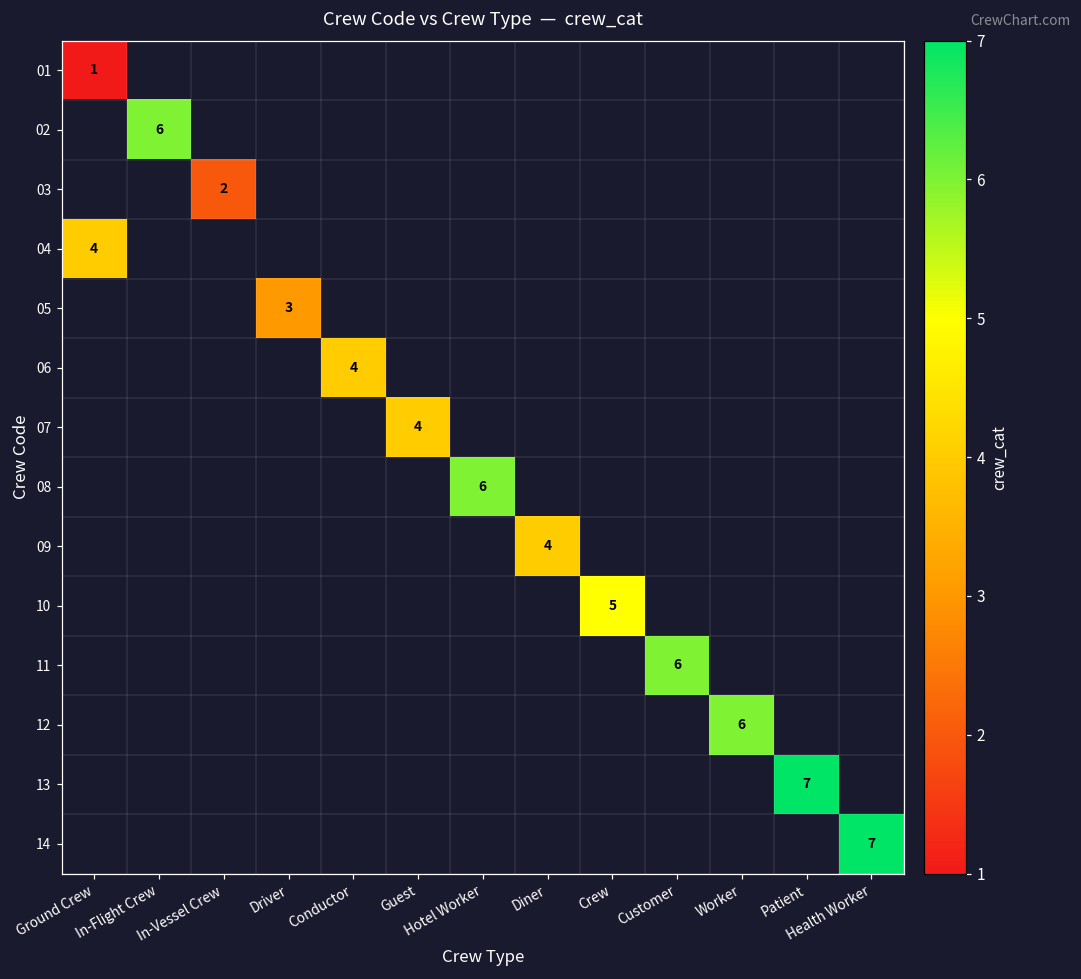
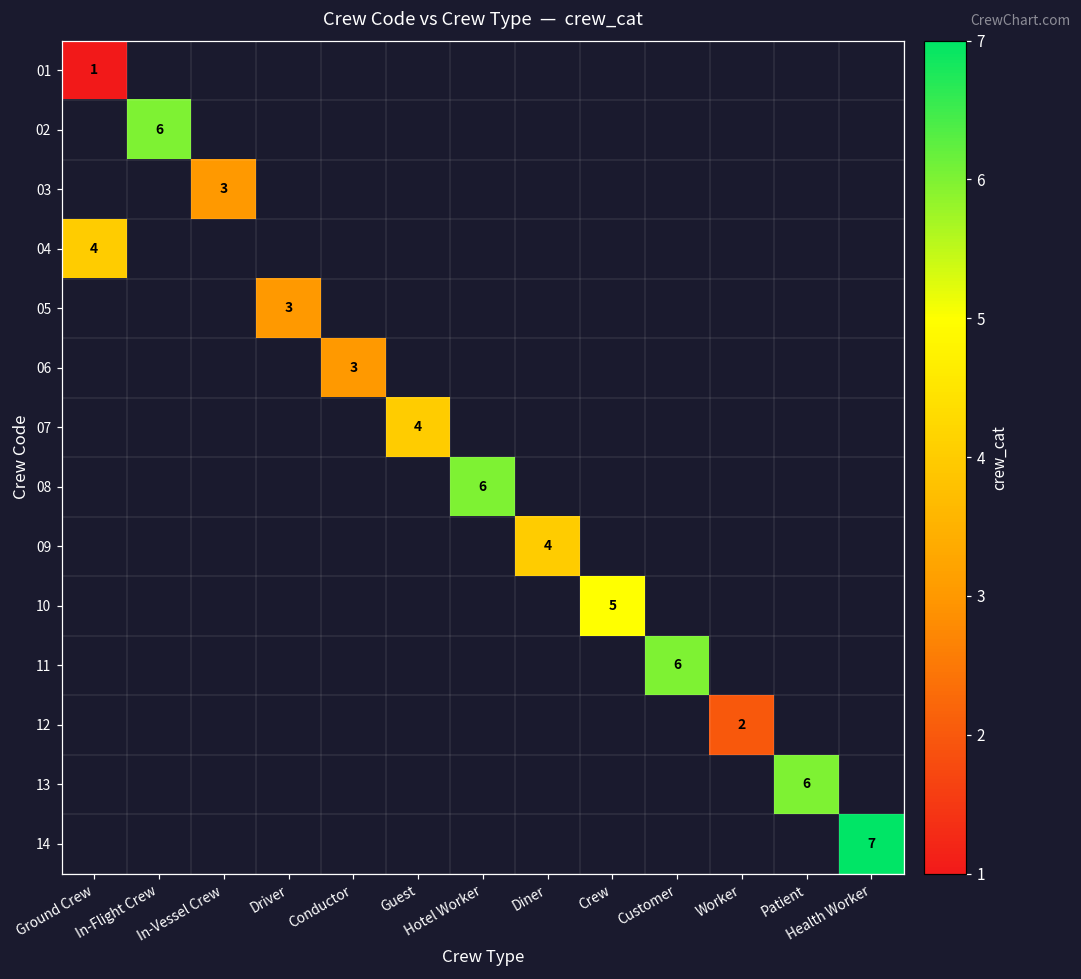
03, In-Vessel Crew: 2 -> 3
06, Conductor: 4 -> 3
12, Worker: 6 -> 2
13, Patient: 7 -> 6
